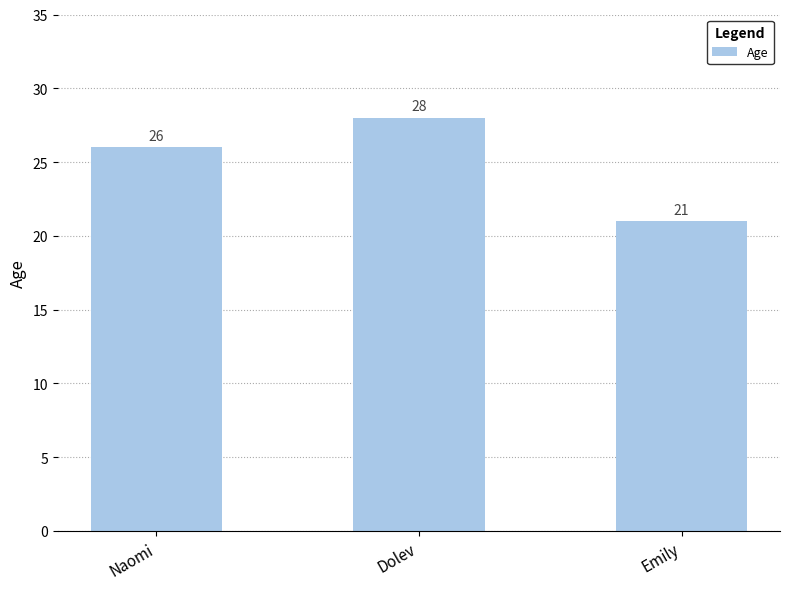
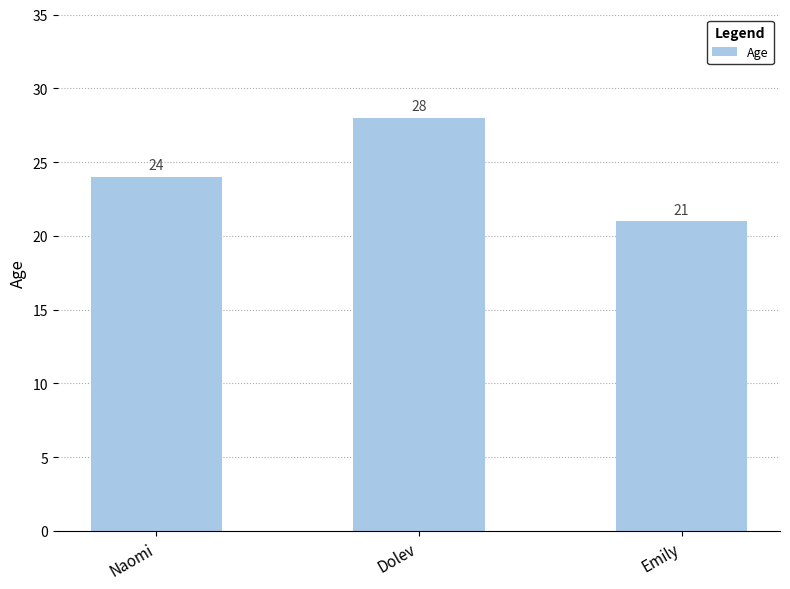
Naomi: 26 -> 24
